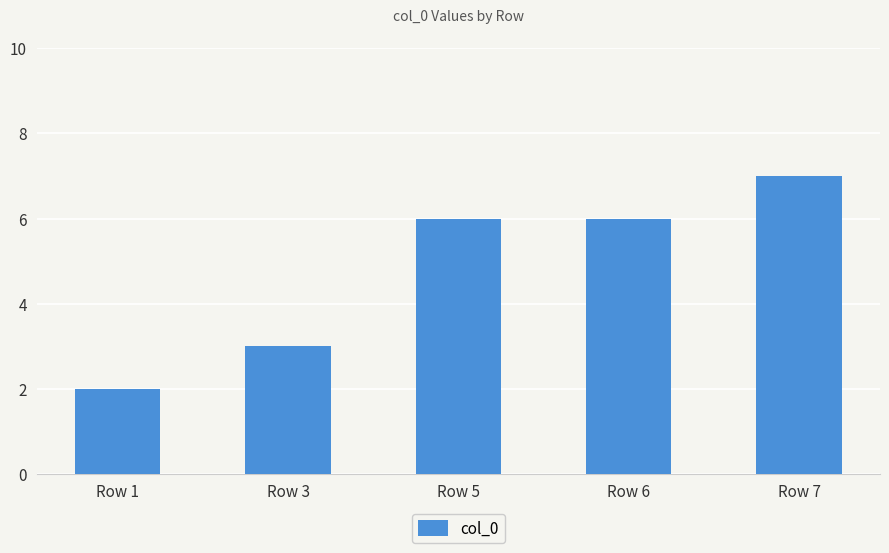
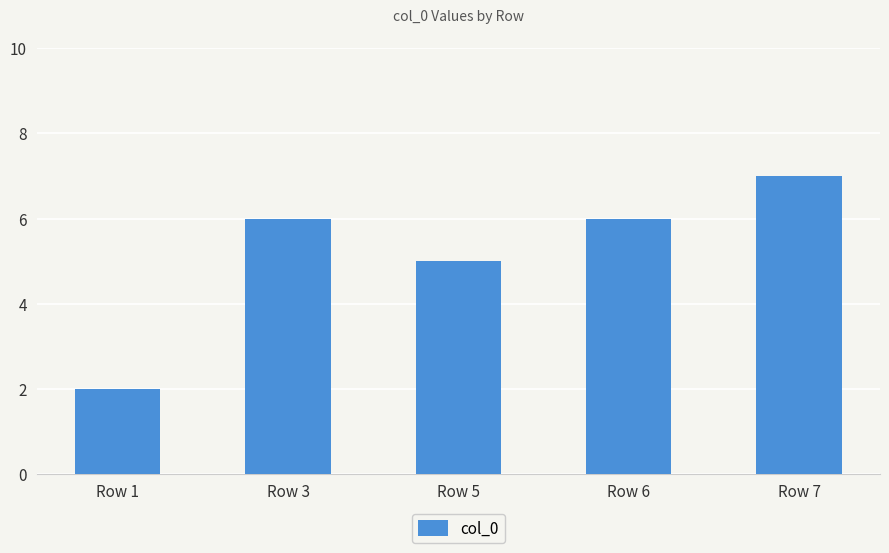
Row 3: 3 -> 6
Row 5: 6 -> 5
